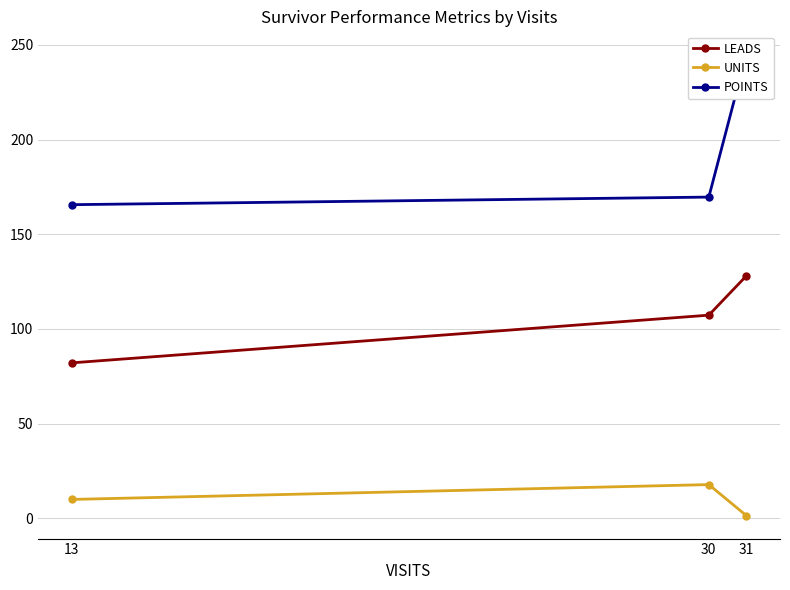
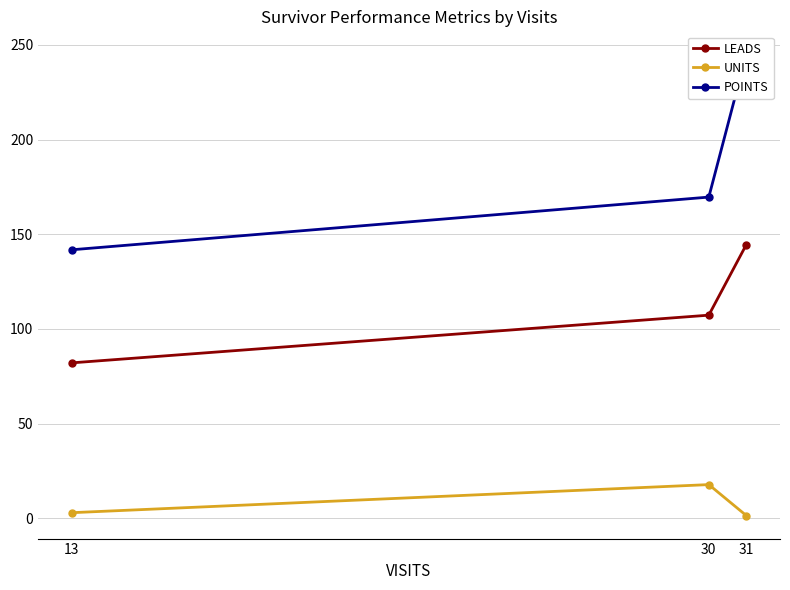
UNITS, 13: 10 -> 3
POINTS, 13: 166 -> 142
LEADS, 31: 128 -> 145
